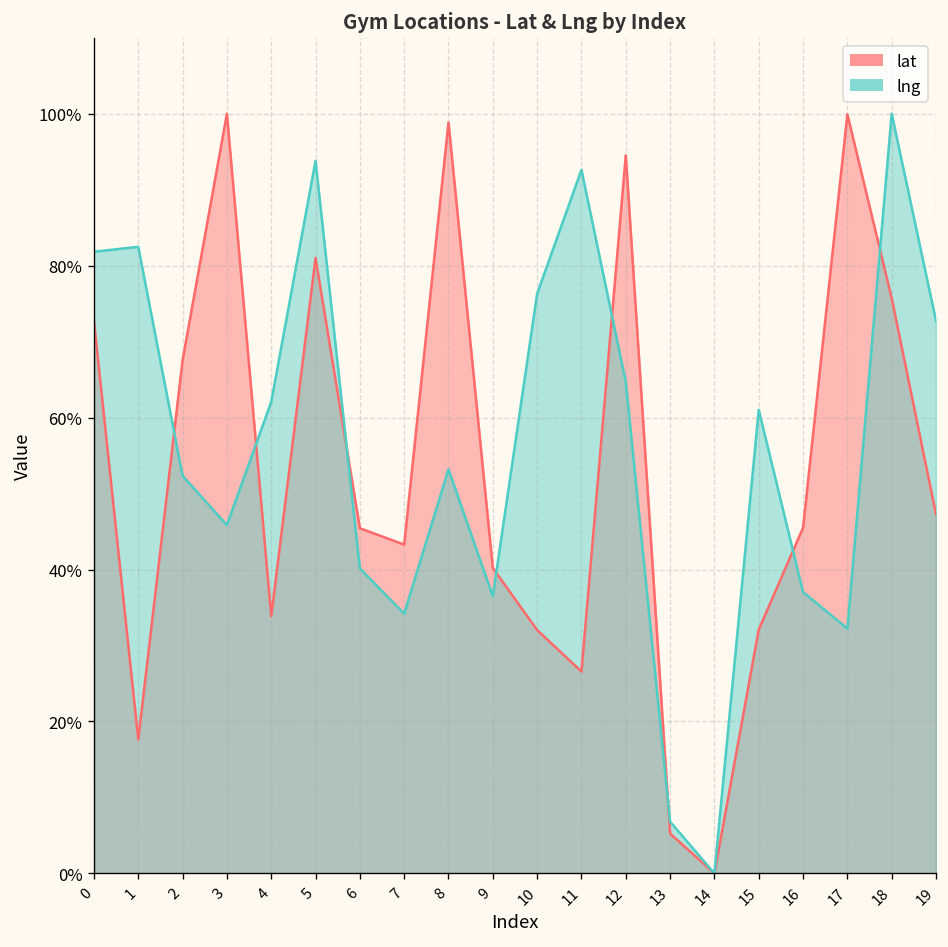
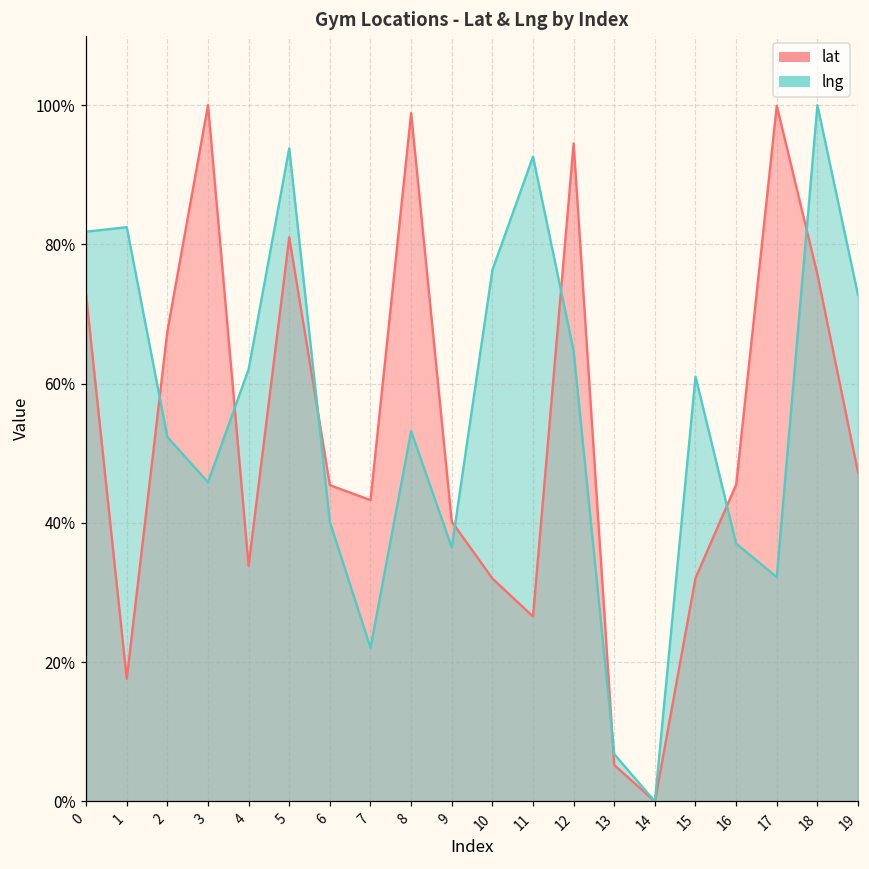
lng, 7: 34% -> 22%
